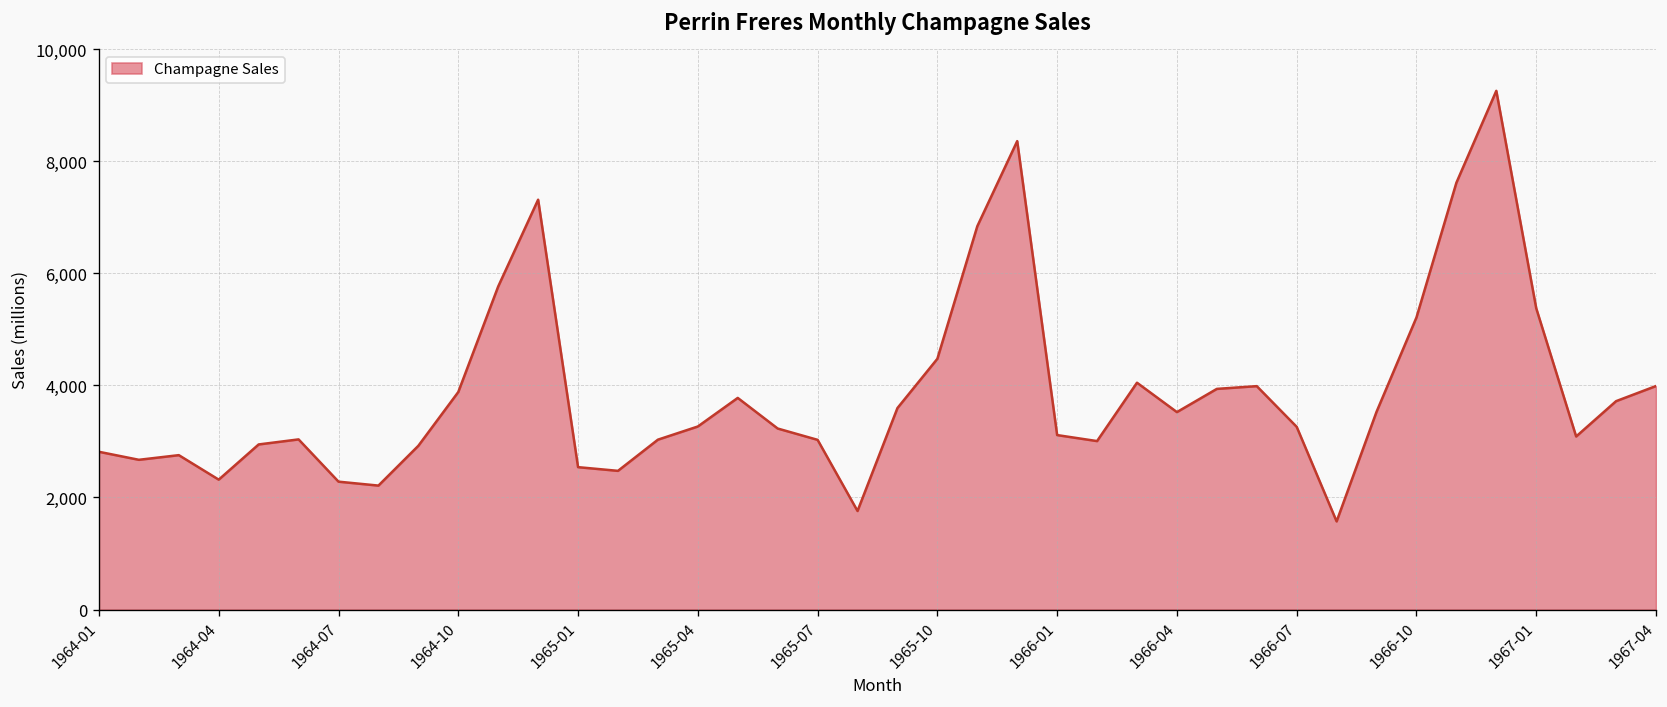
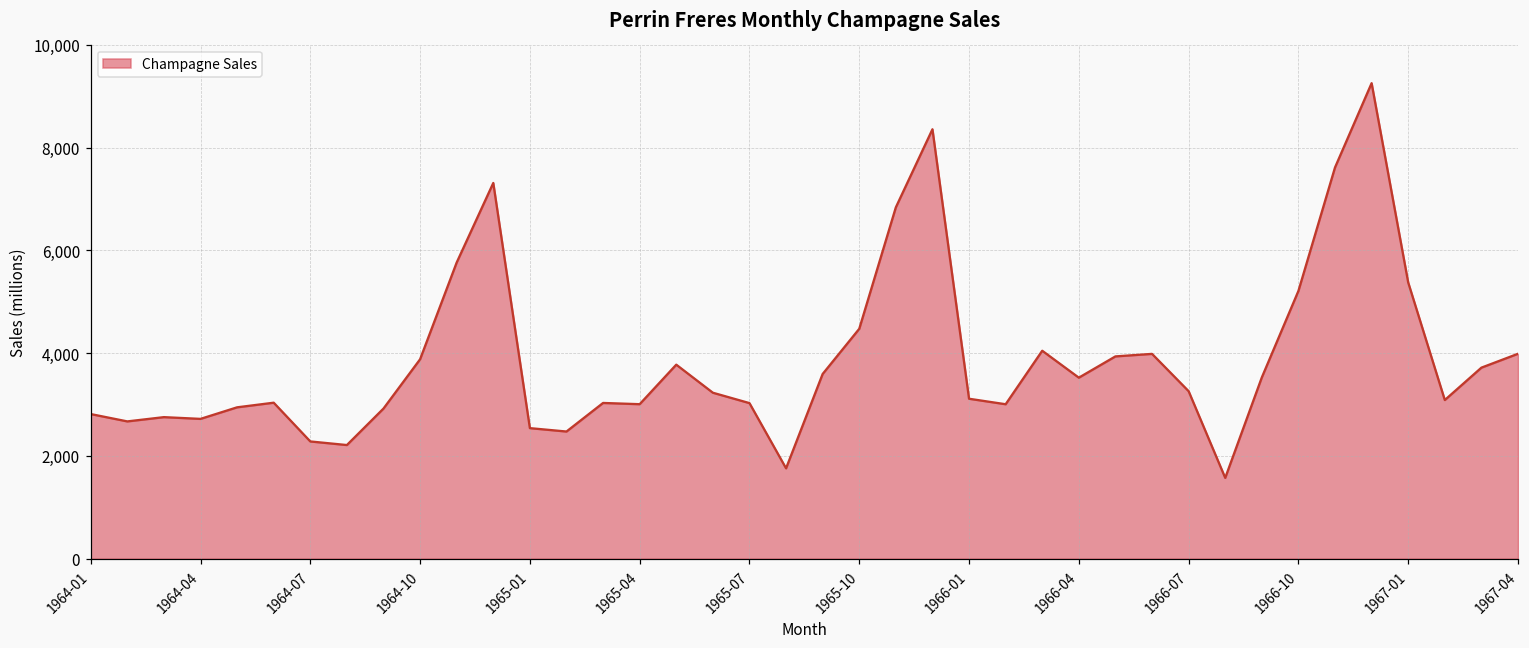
1964-04: 2,300 -> 2,700
1965-04: 3,300 -> 3,000
